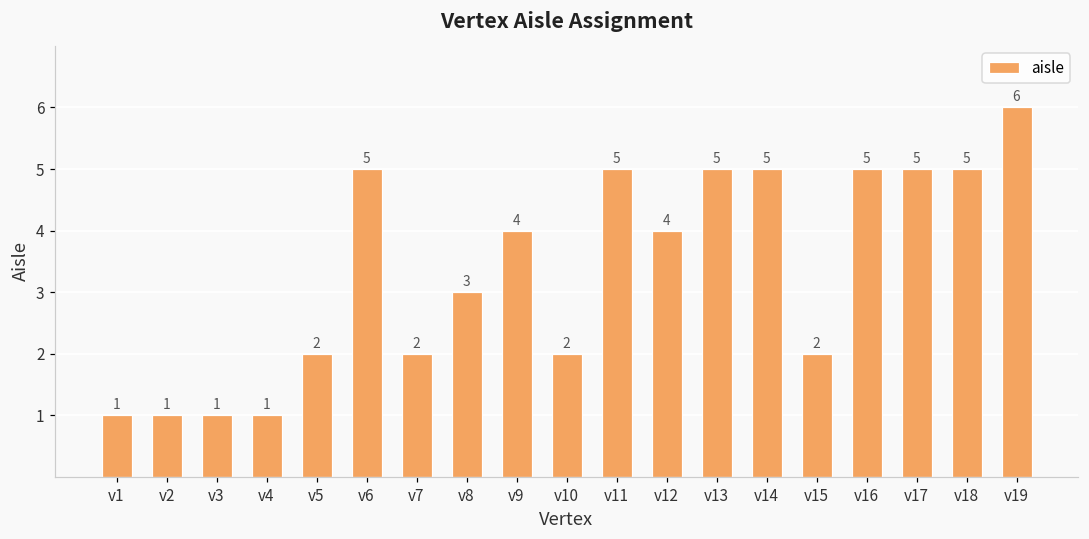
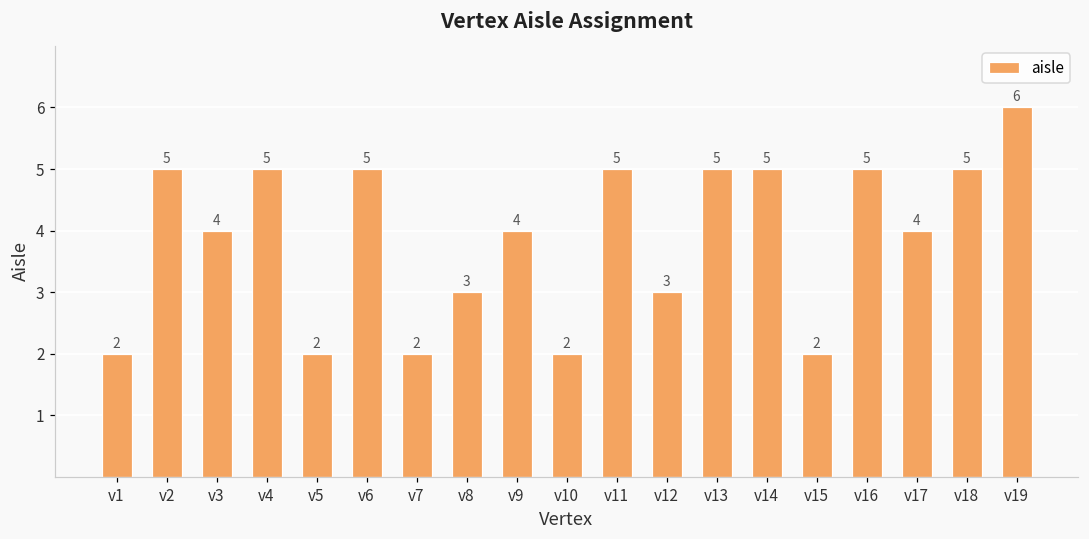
v1: 1 -> 2
v2: 1 -> 5
v3: 1 -> 4
v4: 1 -> 5
v12: 4 -> 3
v17: 5 -> 4
